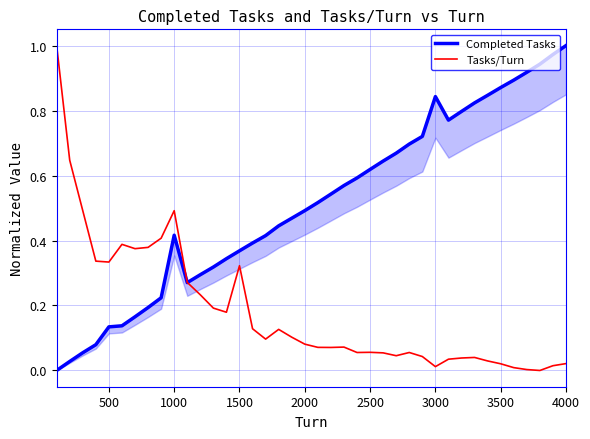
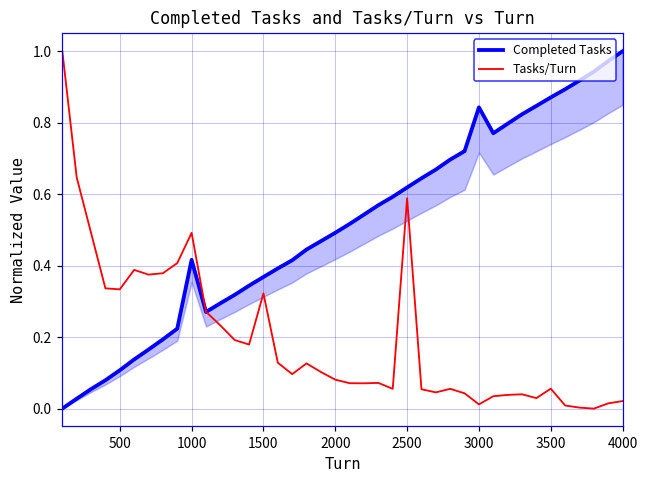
Completed Tasks, 500: 0.13 -> 0.11
Tasks/Turn, 2500: 0.06 -> 0.59
Tasks/Turn, 3500: 0.02 -> 0.06
